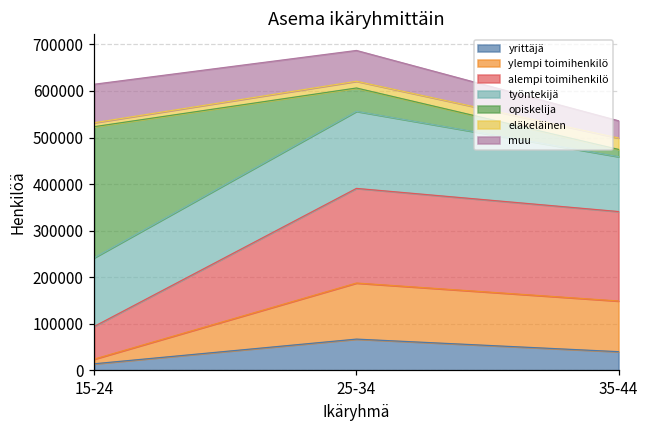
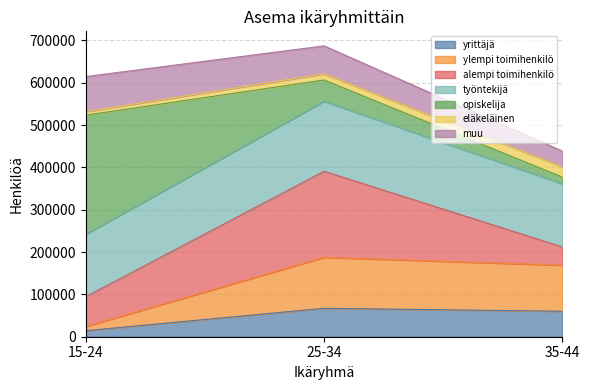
yrittäjä, 35-44: 40000 -> 60000
alempi toimihenkilö, 35-44: 190000 -> 40000
työntekijä, 35-44: 120000 -> 150000
